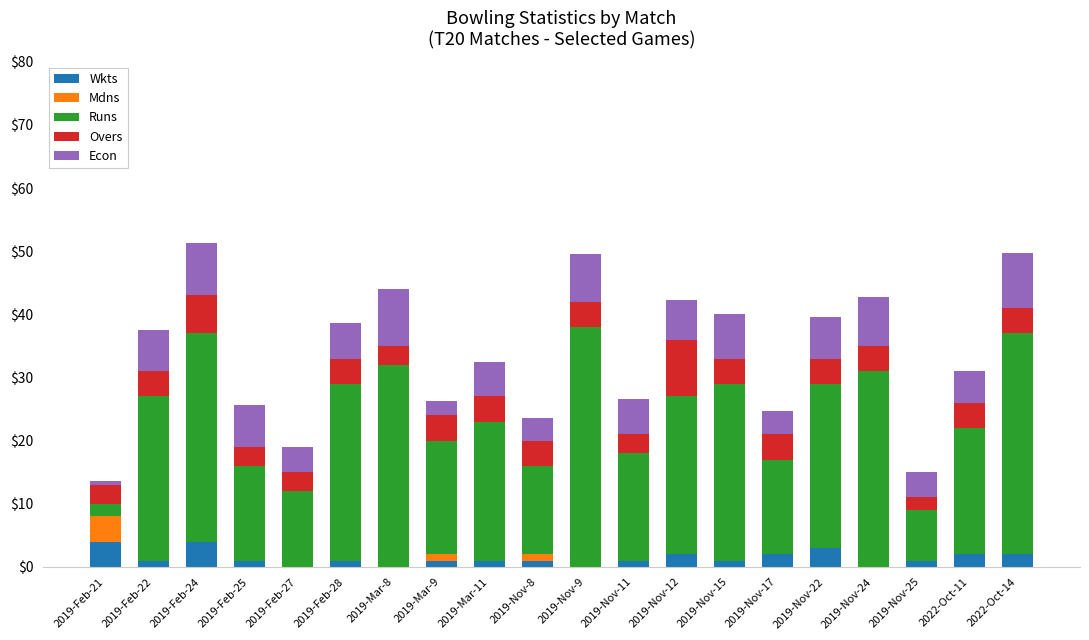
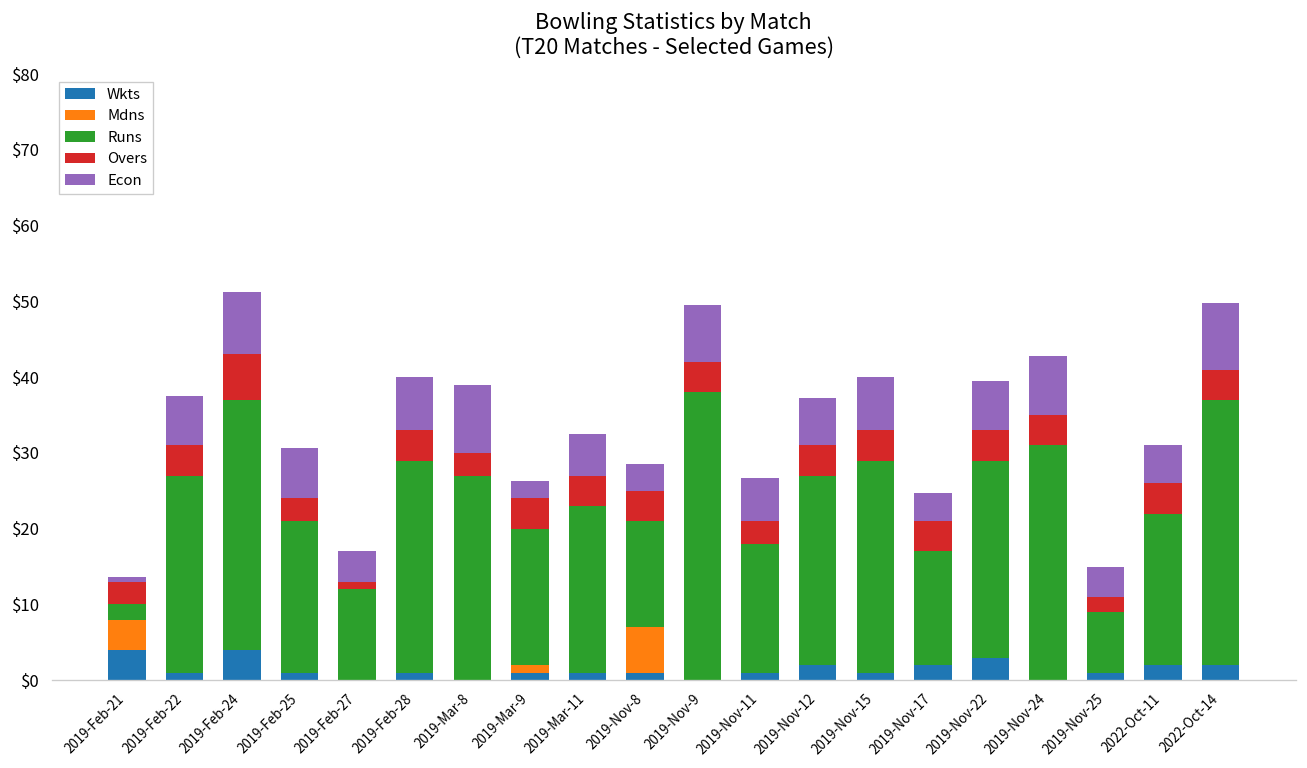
Runs, 2019-Feb-25: $15 -> $20
Overs, 2019-Feb-27: $3 -> $1
Econ, 2019-Feb-28: $6 -> $7
Runs, 2019-Mar-8: $32 -> $27
Mdns, 2019-Nov-8: $1 -> $6
Overs, 2019-Nov-12: $9 -> $4
